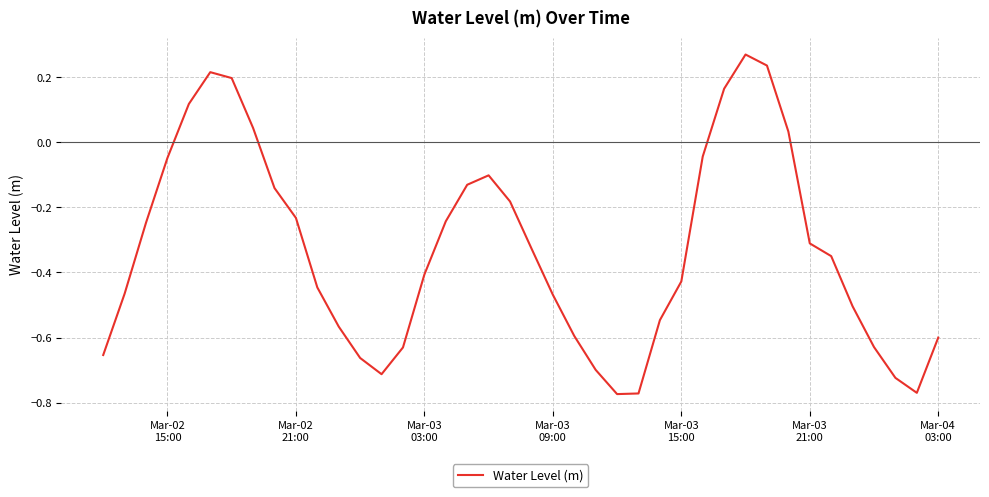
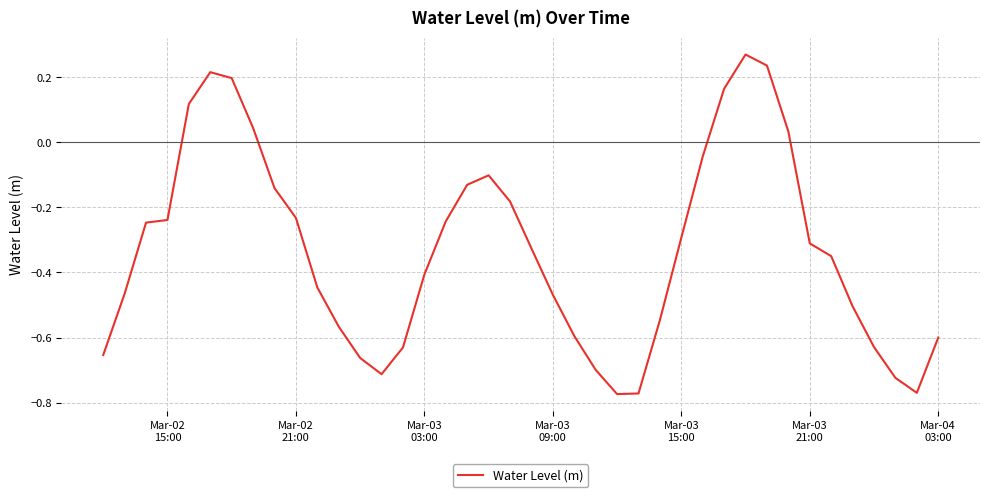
Mar-02 15:00: -0.05 -> -0.24
Mar-03 15:00: -0.43 -> -0.29
